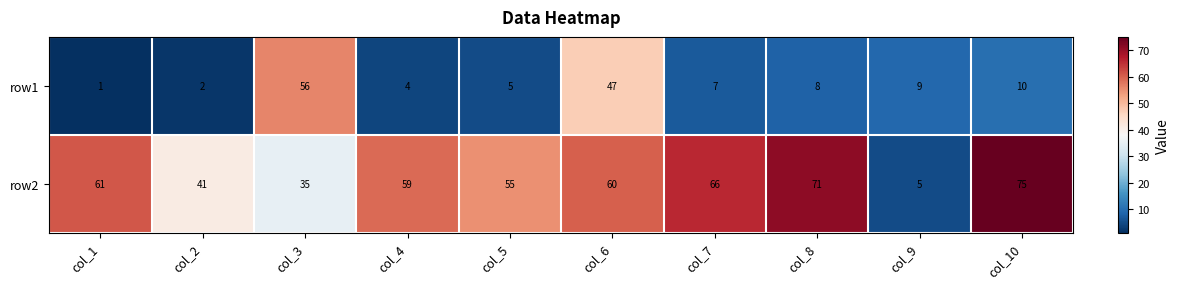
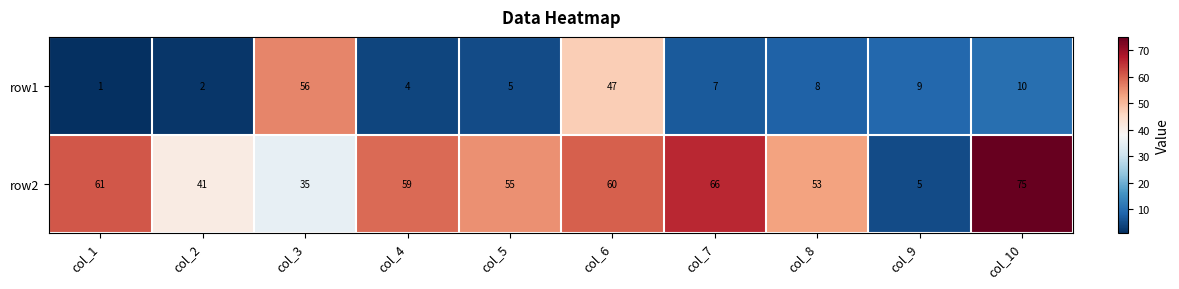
row2, col_8: 71 -> 53
